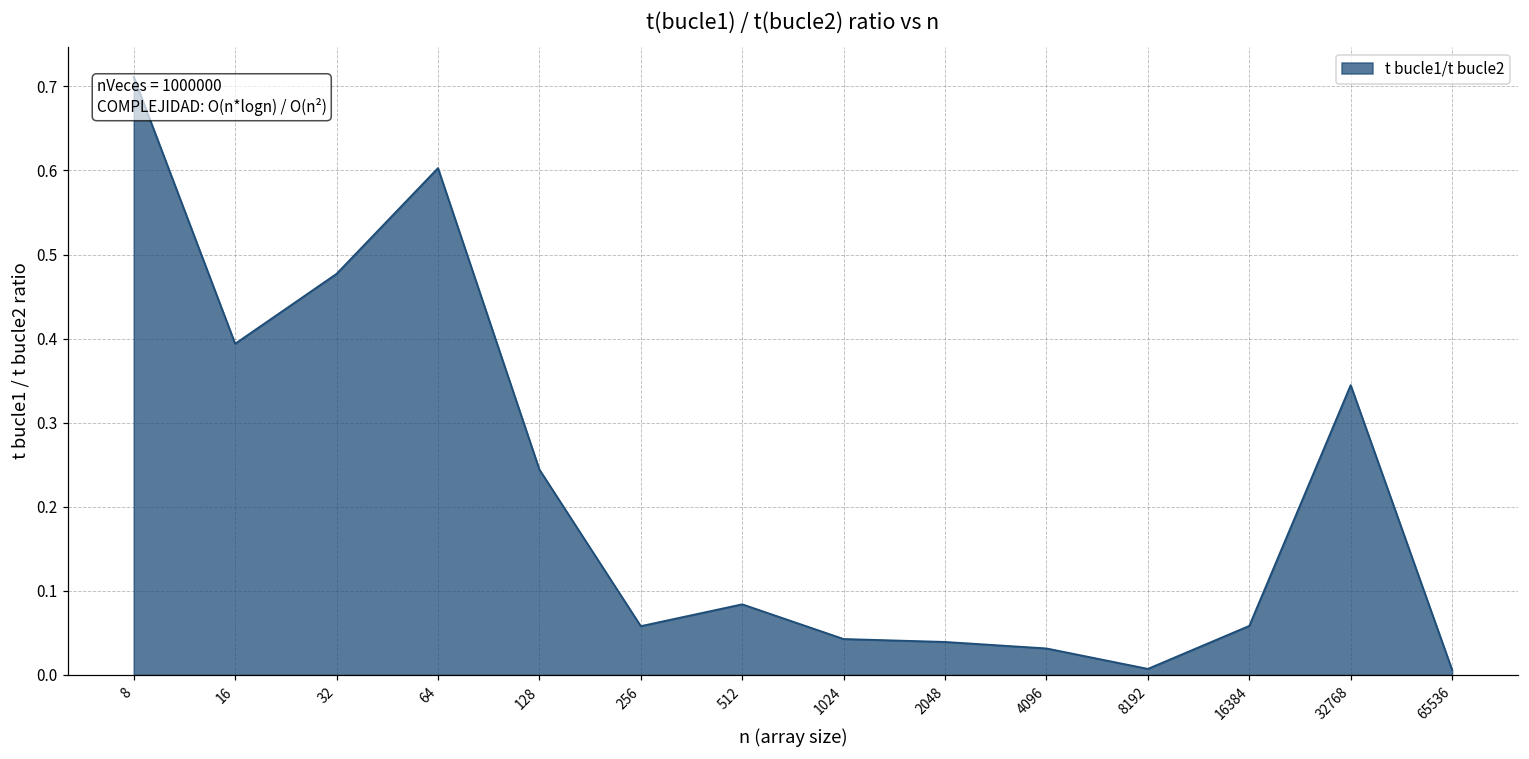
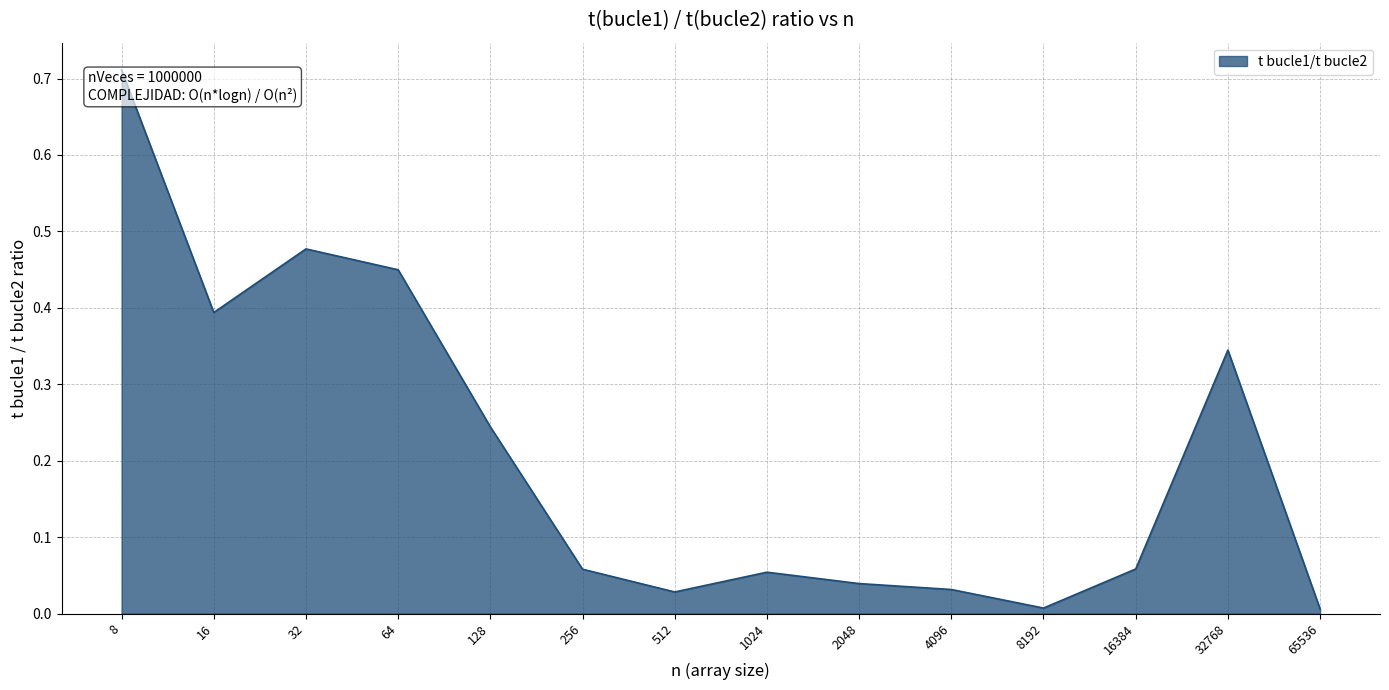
64: 0.60 -> 0.45
512: 0.08 -> 0.03
1024: 0.04 -> 0.05
